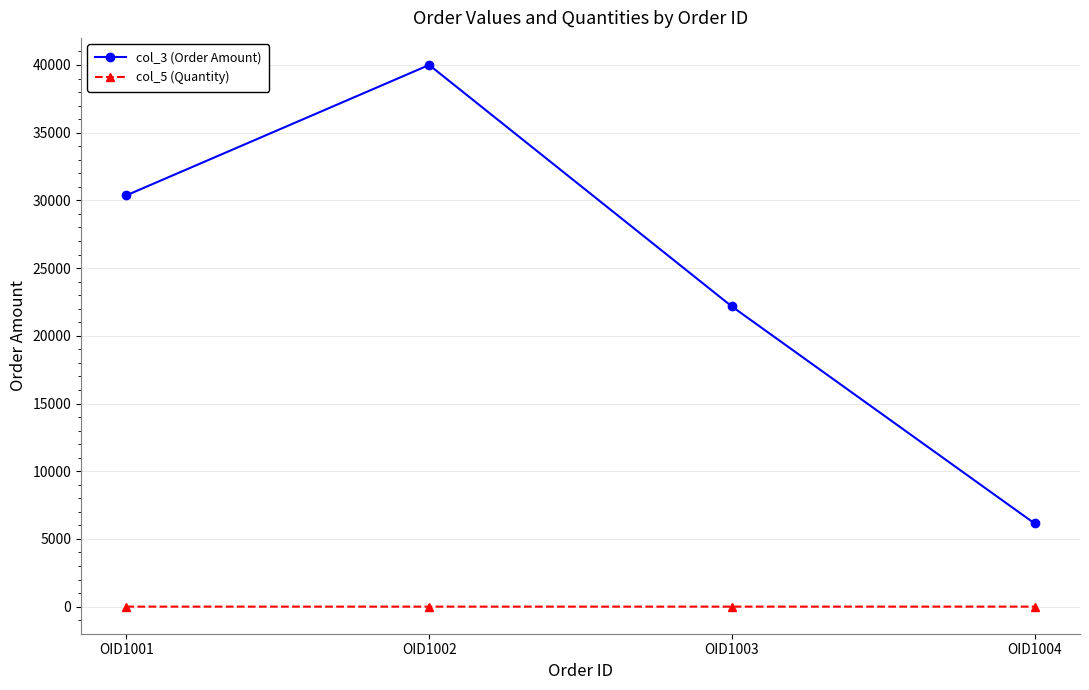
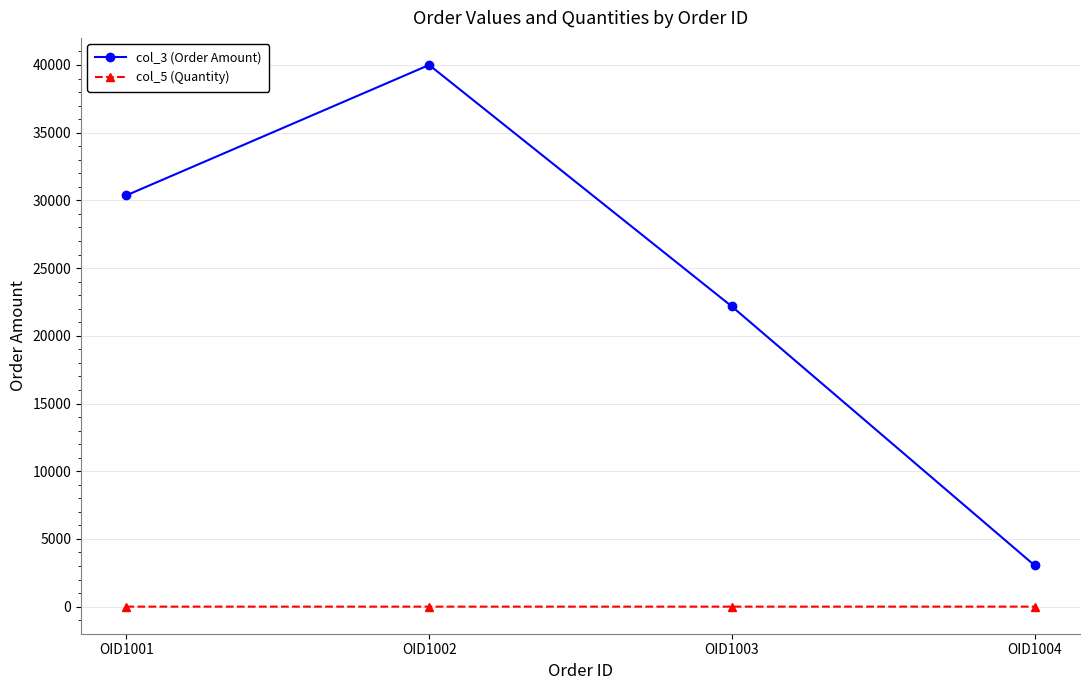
col_3 (Order Amount), OID1004: 6100 -> 3100
